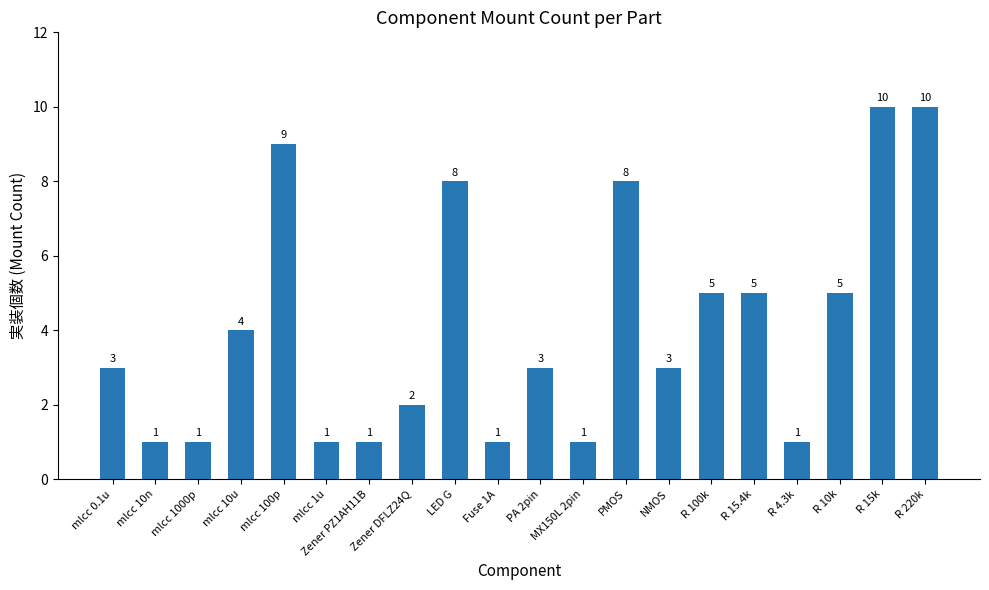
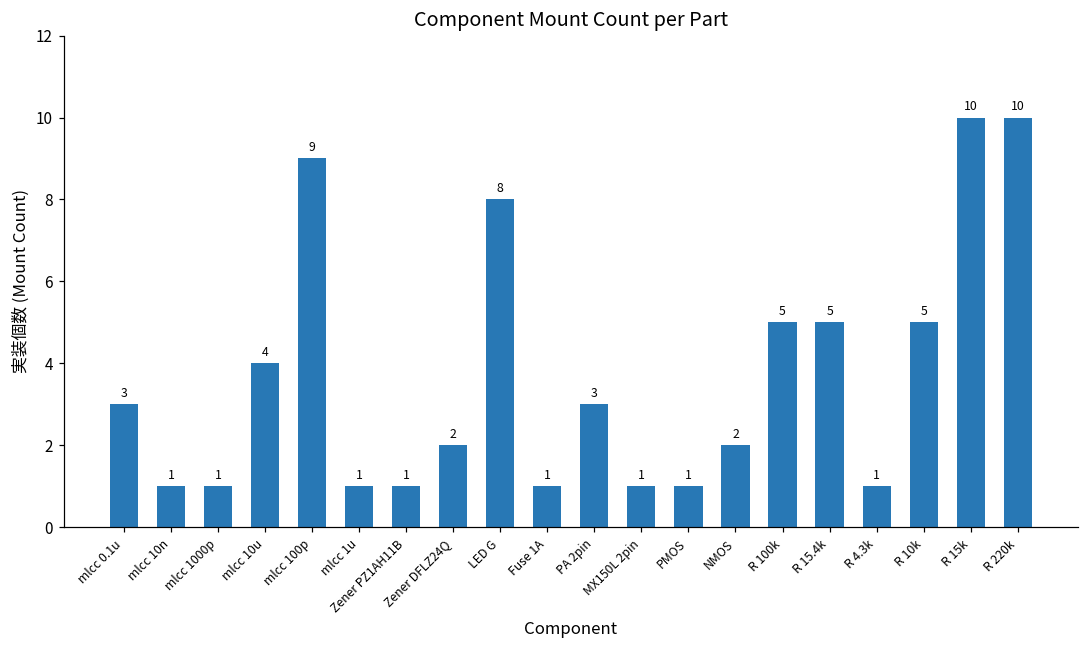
PMOS: 8 -> 1
NMOS: 3 -> 2
